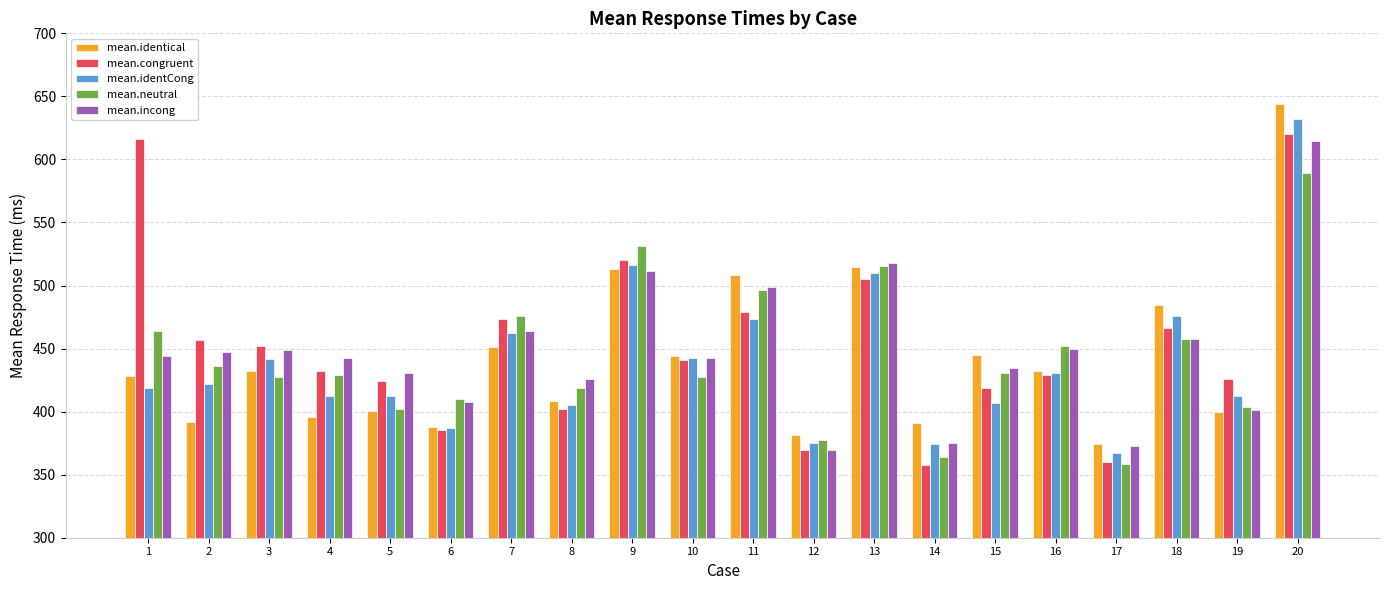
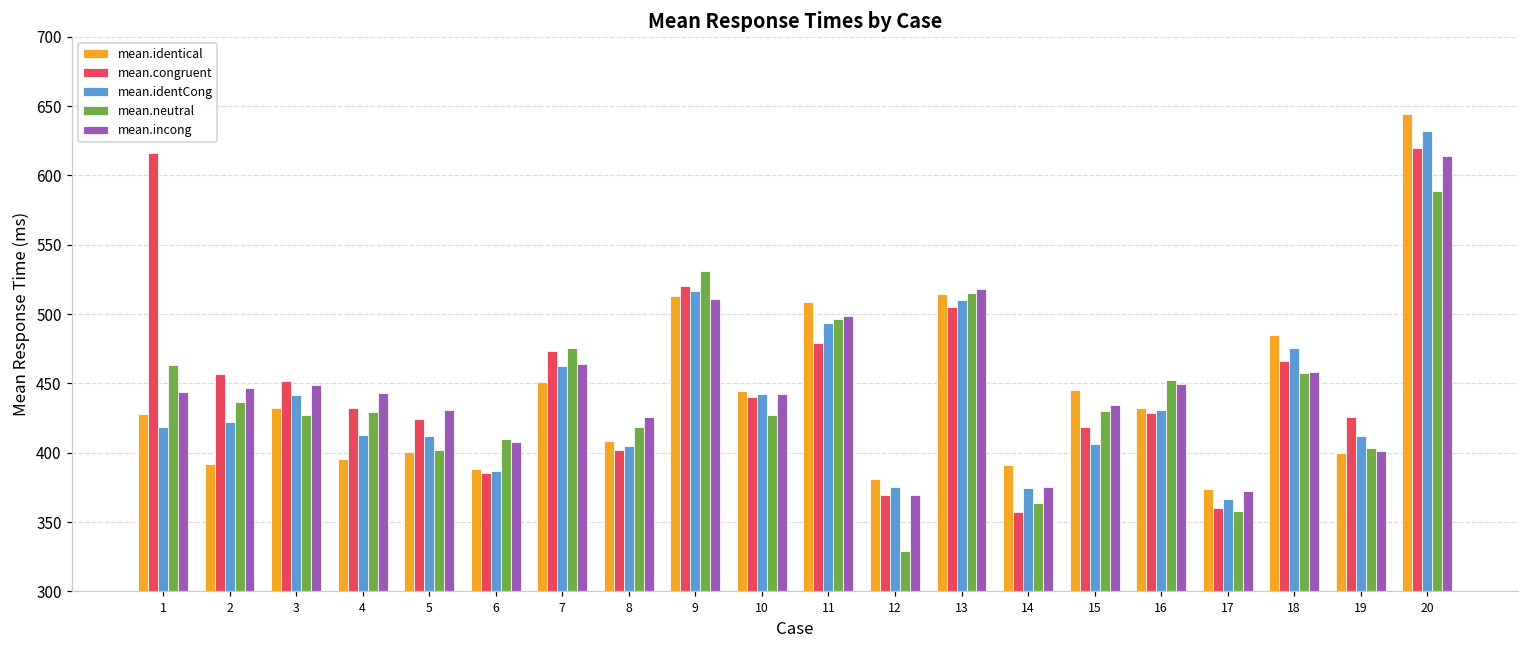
mean.identCong, 11: 474 -> 494
mean.neutral, 12: 378 -> 329
